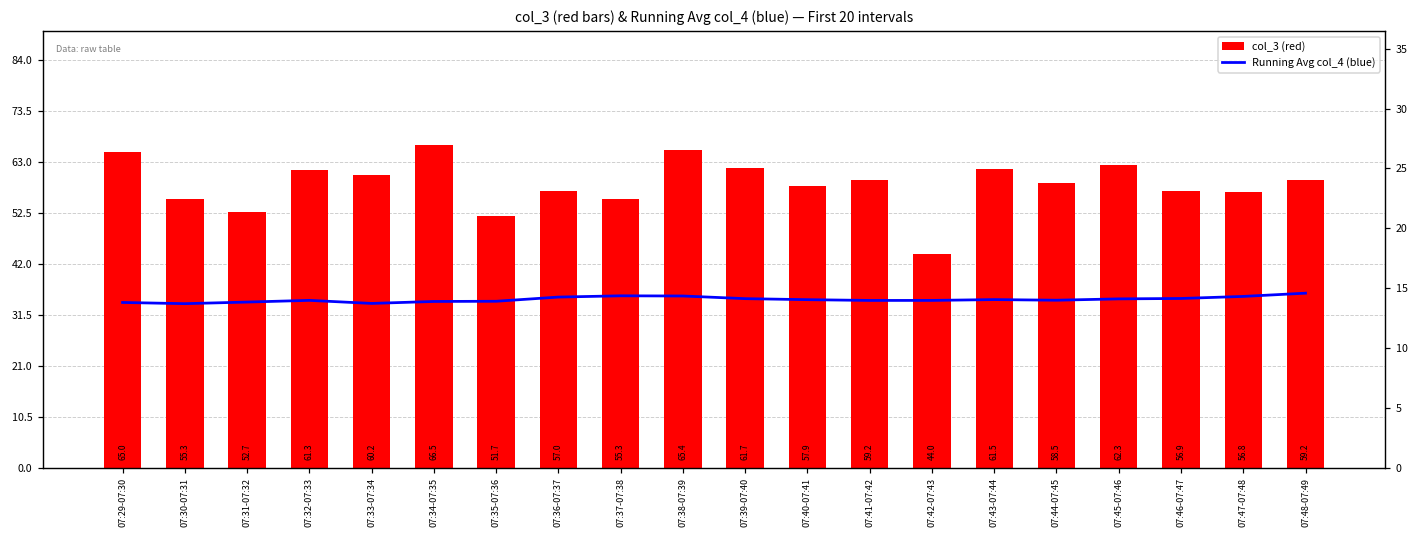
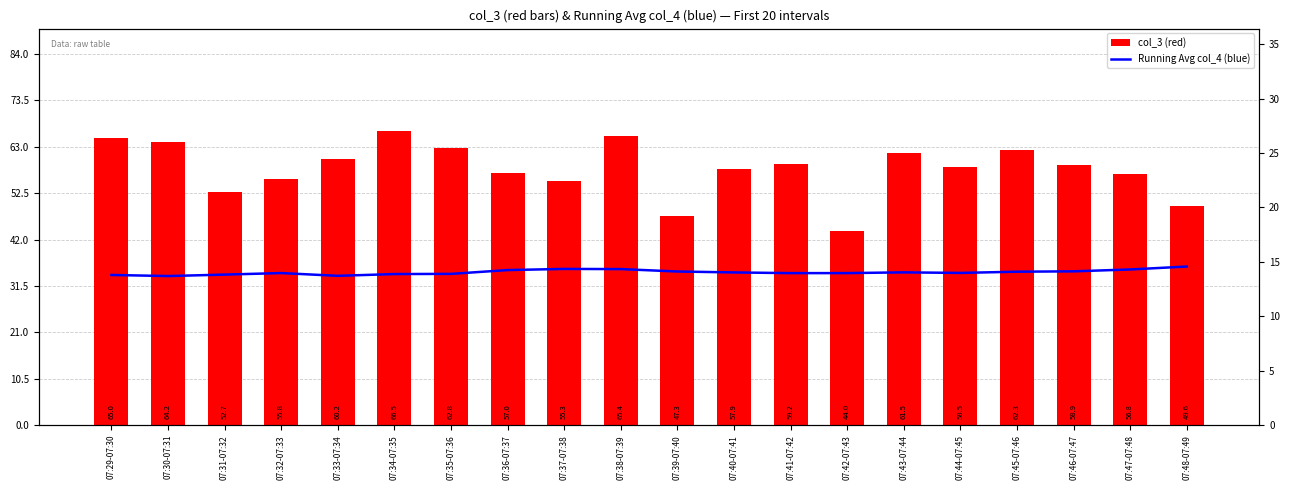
col_3 (red), 07:30-07:31: 55.3 -> 64.2
col_3 (red), 07:32-07:33: 61.3 -> 55.8
col_3 (red), 07:35-07:36: 51.7 -> 62.8
col_3 (red), 07:39-07:40: 61.7 -> 47.3
col_3 (red), 07:46-07:47: 56.9 -> 58.9
col_3 (red), 07:48-07:49: 59.2 -> 49.6
